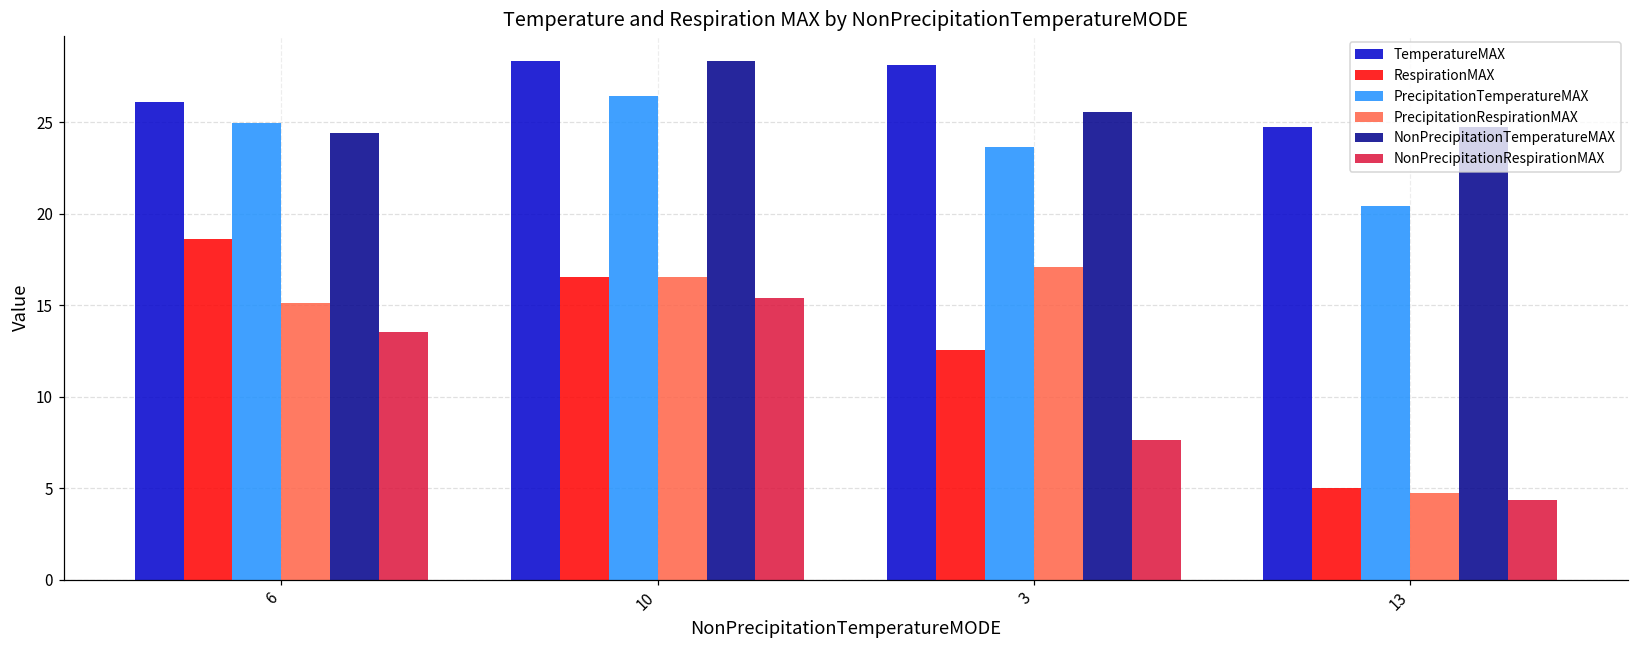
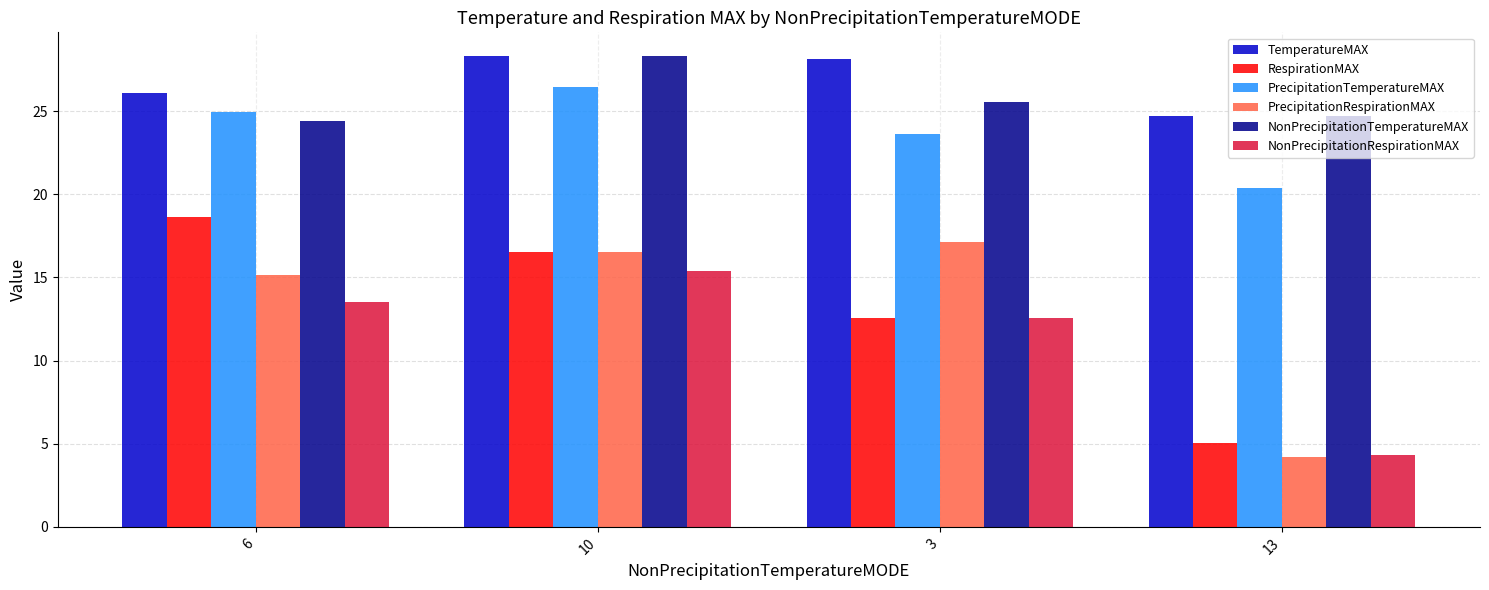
NonPrecipitationRespirationMAX, 3: 7.6 -> 12.6
PrecipitationRespirationMAX, 13: 4.7 -> 4.2
